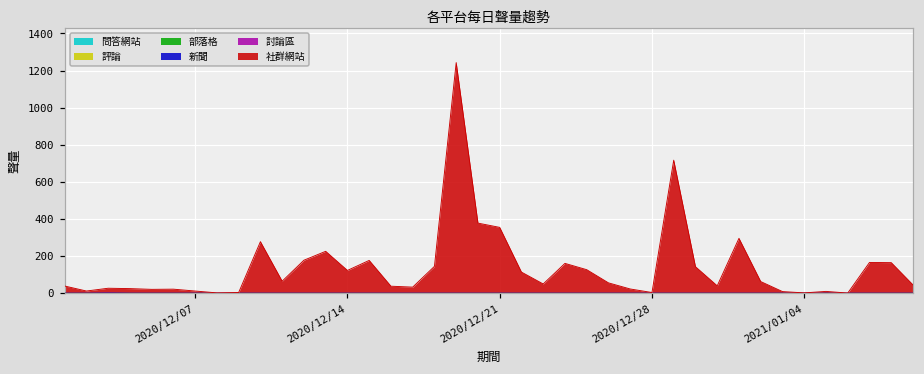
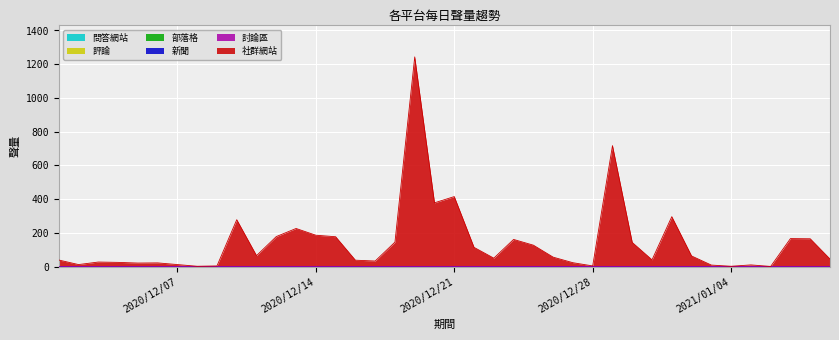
社群網站, 2020/12/14: 120 -> 190
社群網站, 2020/12/21: 360 -> 420
